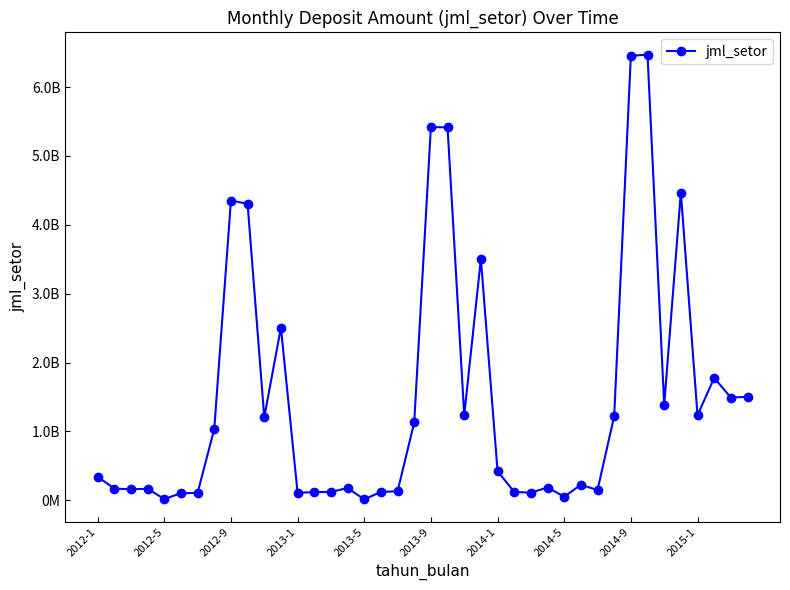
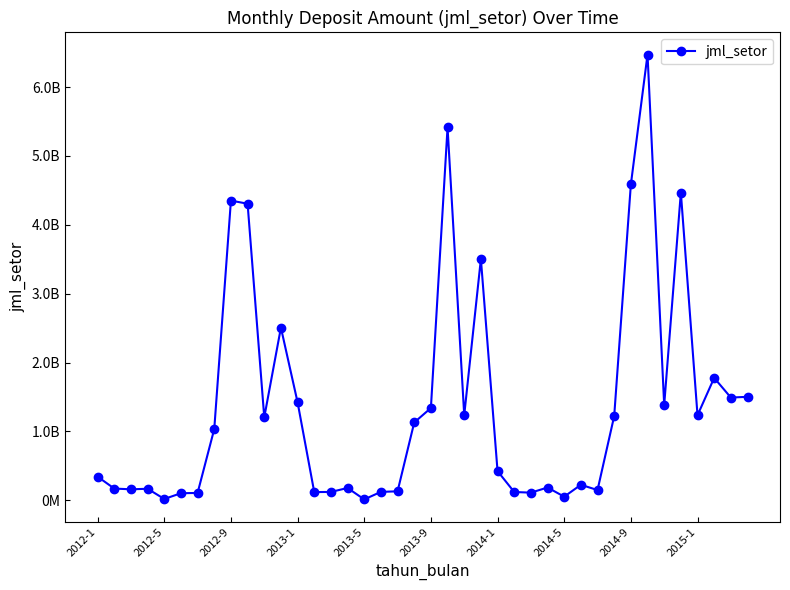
2013-1: 100000000 -> 1400000000
2013-9: 5400000000 -> 1300000000
2014-9: 6500000000 -> 4600000000
